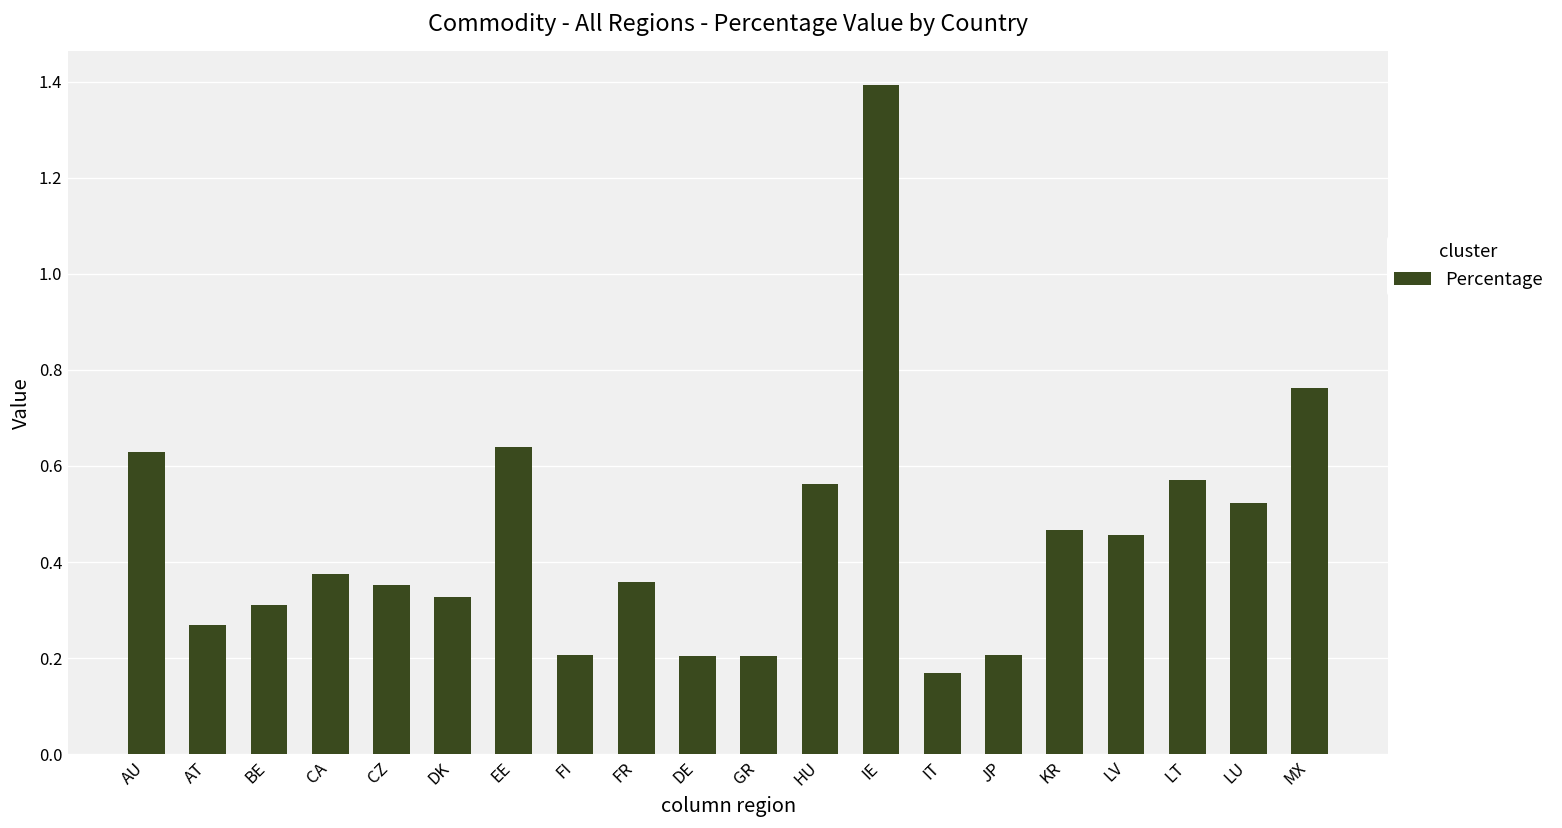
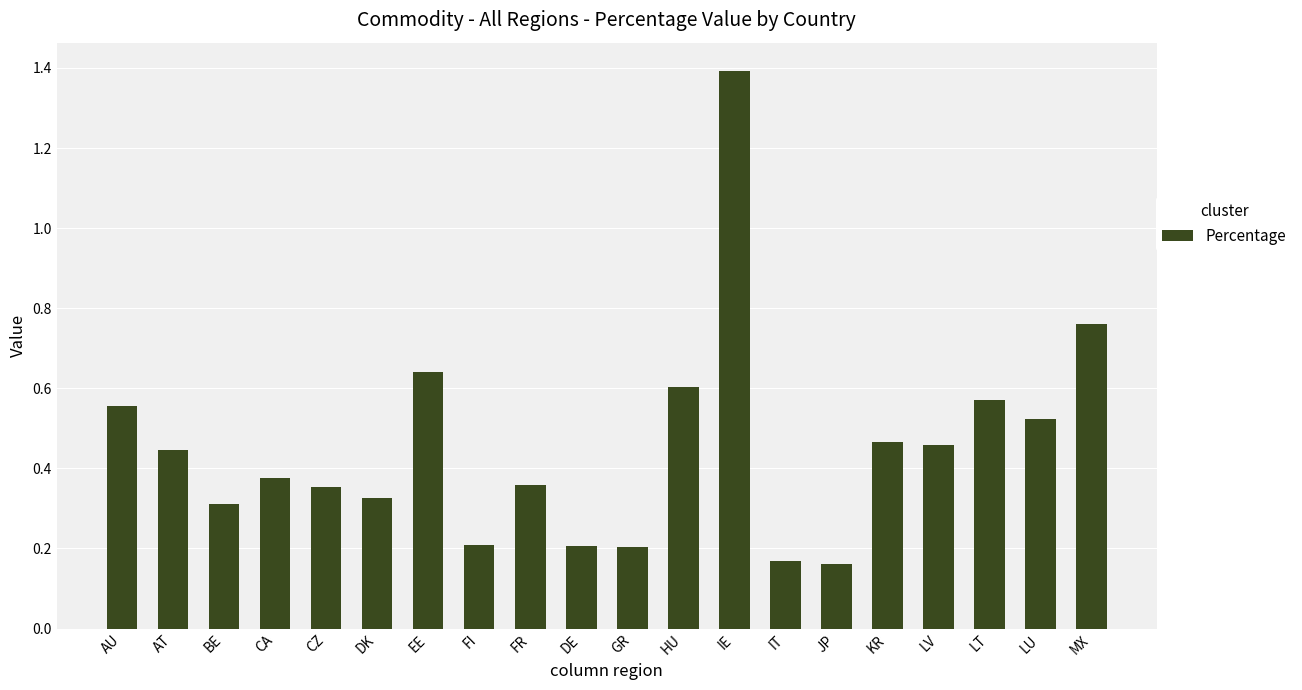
AU: 0.63 -> 0.56
AT: 0.27 -> 0.45
HU: 0.56 -> 0.60
JP: 0.21 -> 0.16
